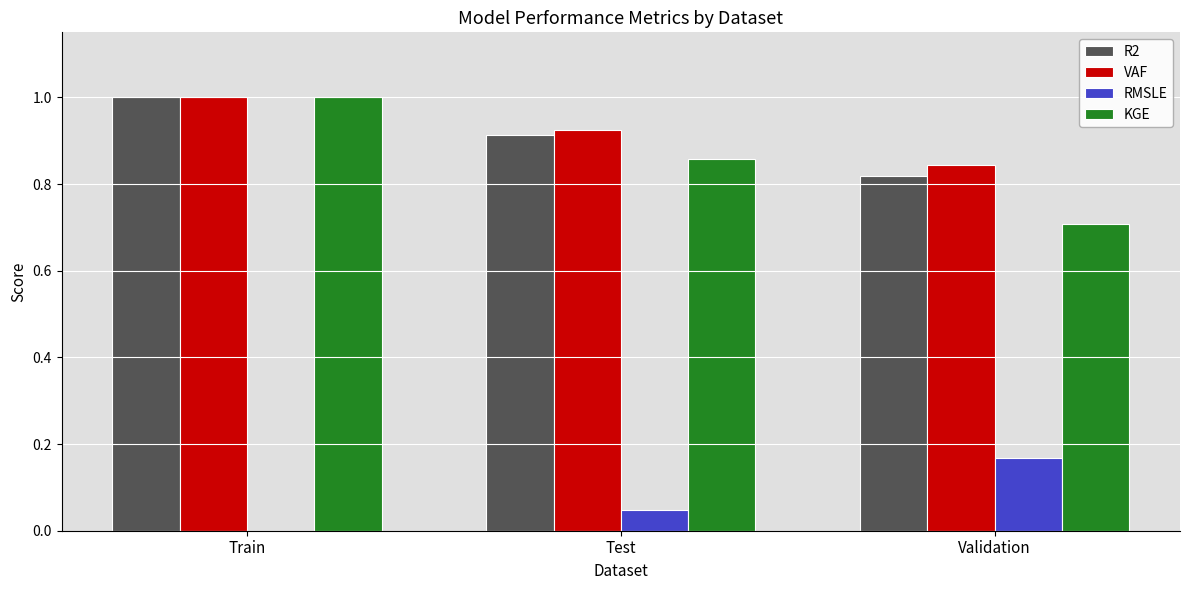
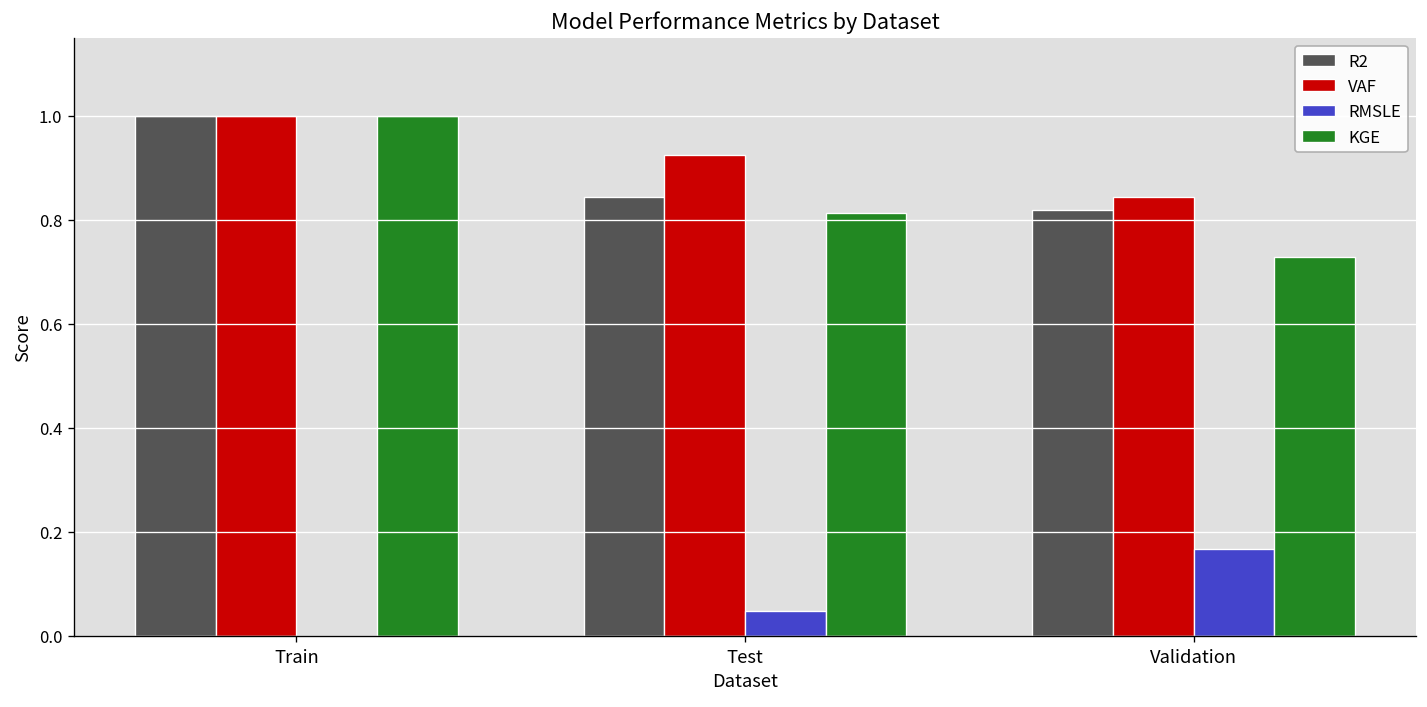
R2, Test: 0.91 -> 0.84
KGE, Test: 0.86 -> 0.81
KGE, Validation: 0.71 -> 0.73
